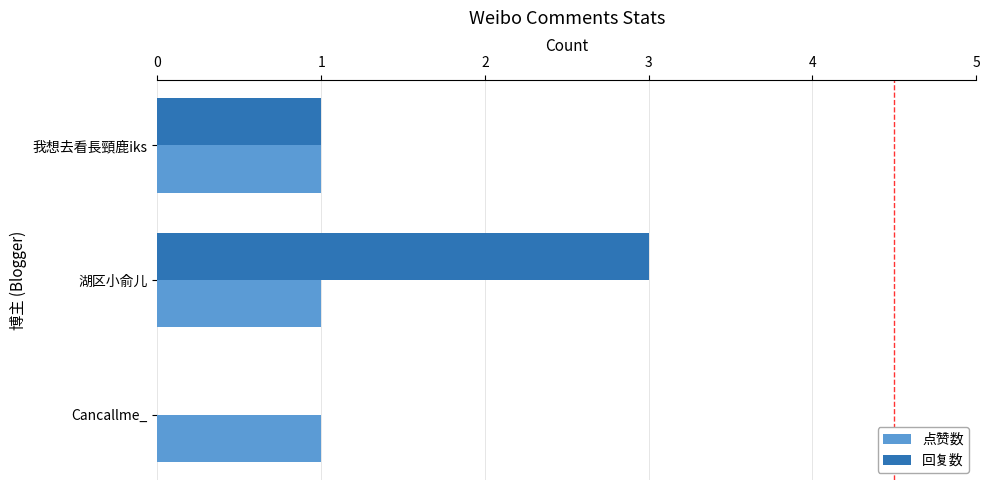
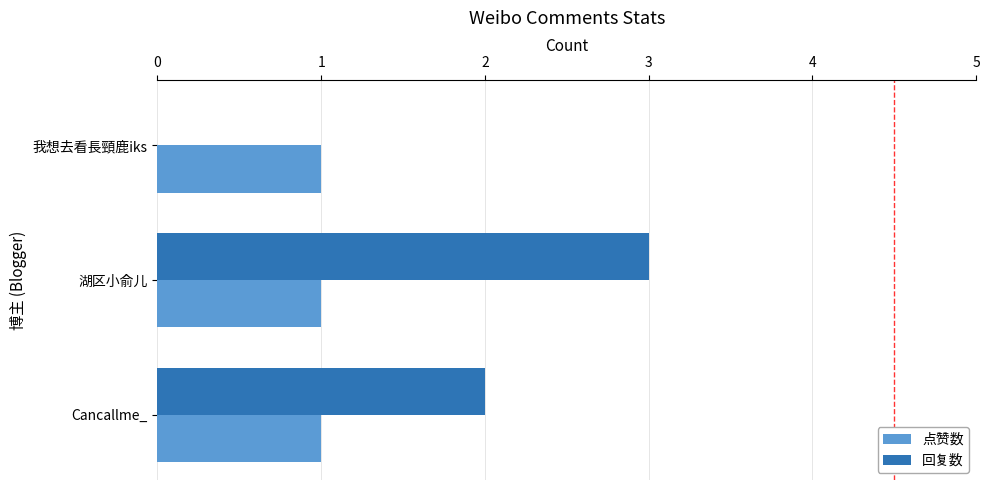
回复数, 我想去看長頸鹿iks: 1 -> 0
回复数, Cancallme_: 0 -> 2
